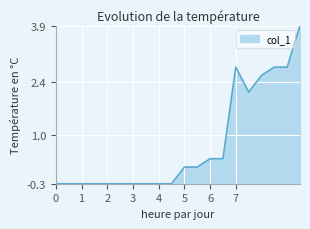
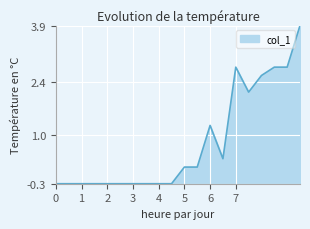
6: 0.4 -> 1.2
